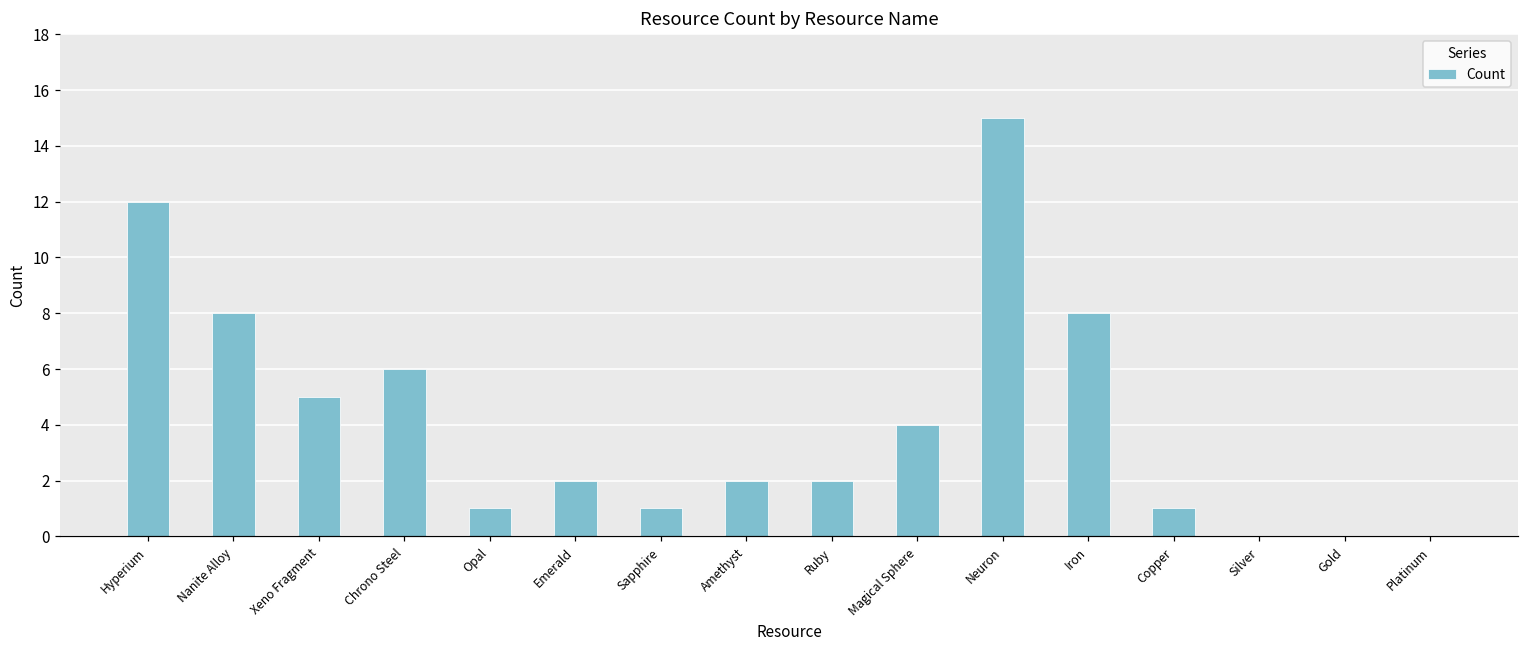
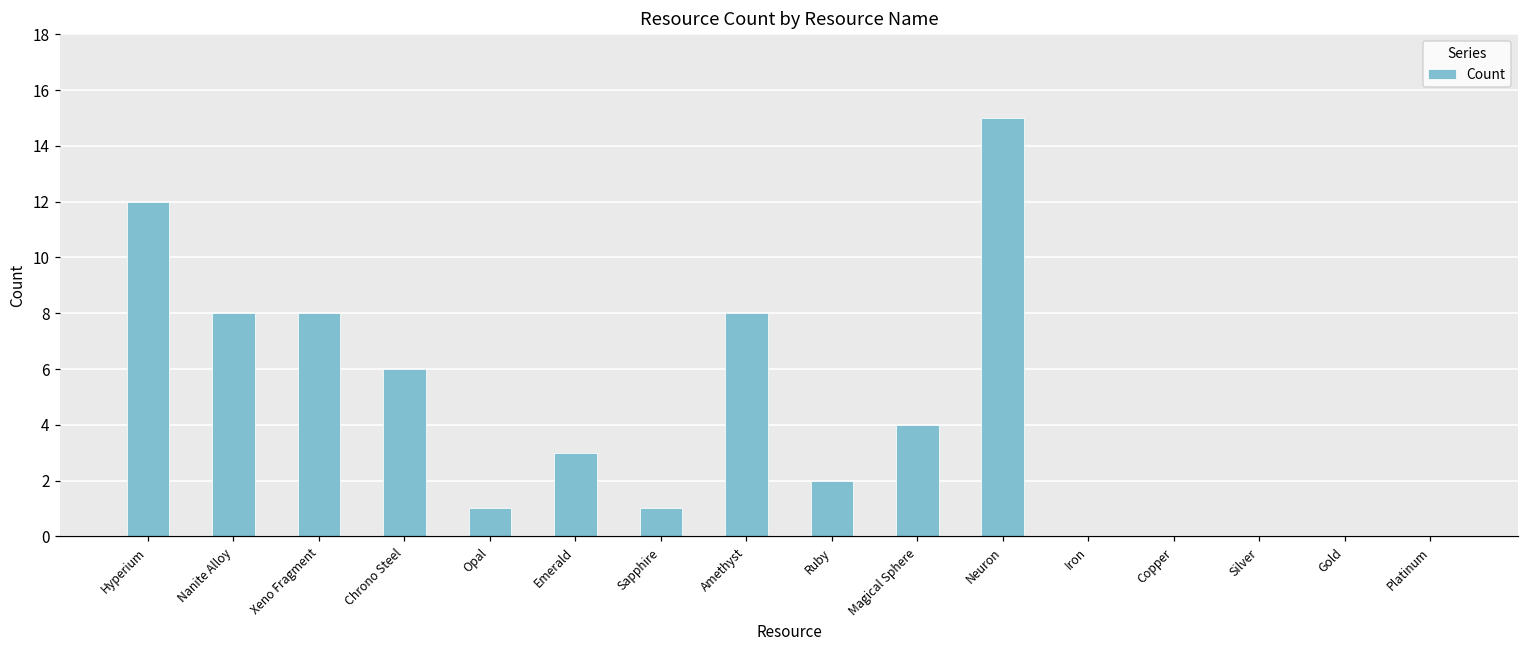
Xeno Fragment: 5 -> 8
Emerald: 2 -> 3
Amethyst: 2 -> 8
Iron: 8 -> 0
Copper: 1 -> 0
